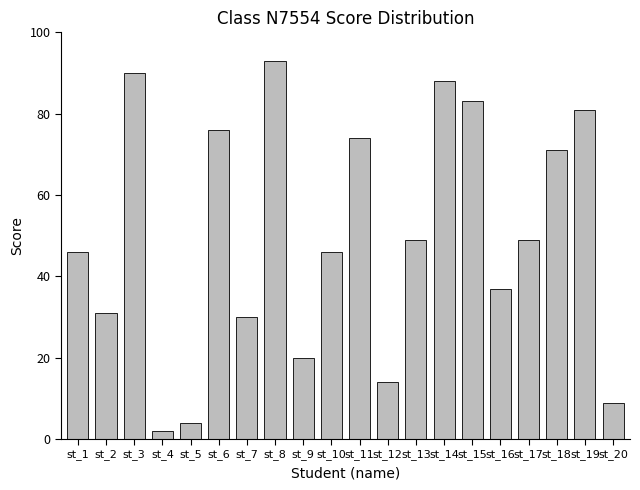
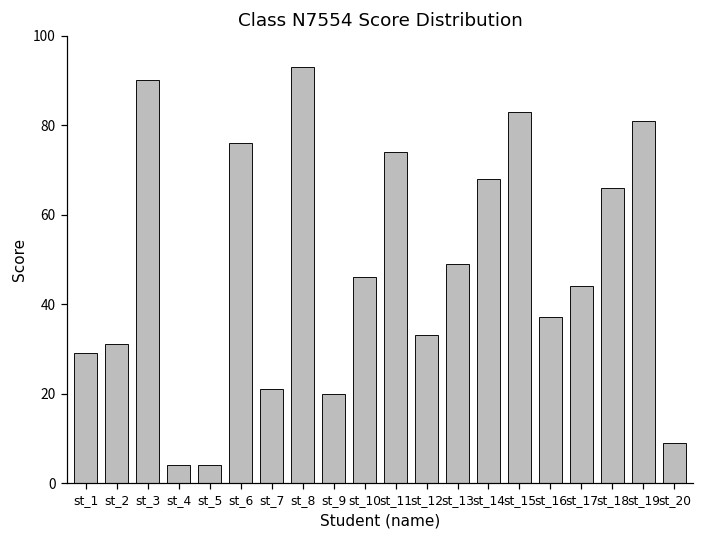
st_1: 46 -> 29
st_4: 2 -> 4
st_7: 30 -> 21
st_12: 14 -> 33
st_14: 88 -> 68
st_17: 49 -> 44
st_18: 71 -> 66
